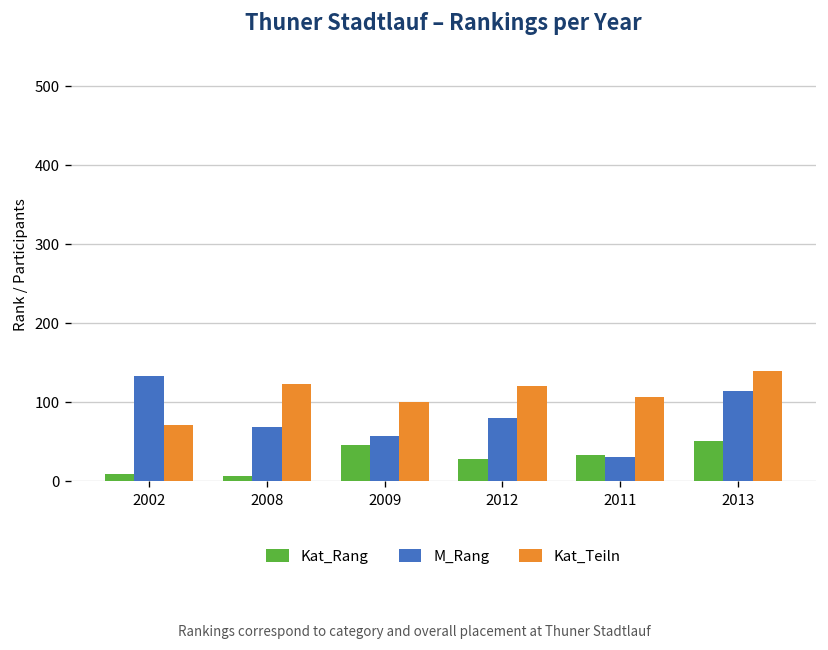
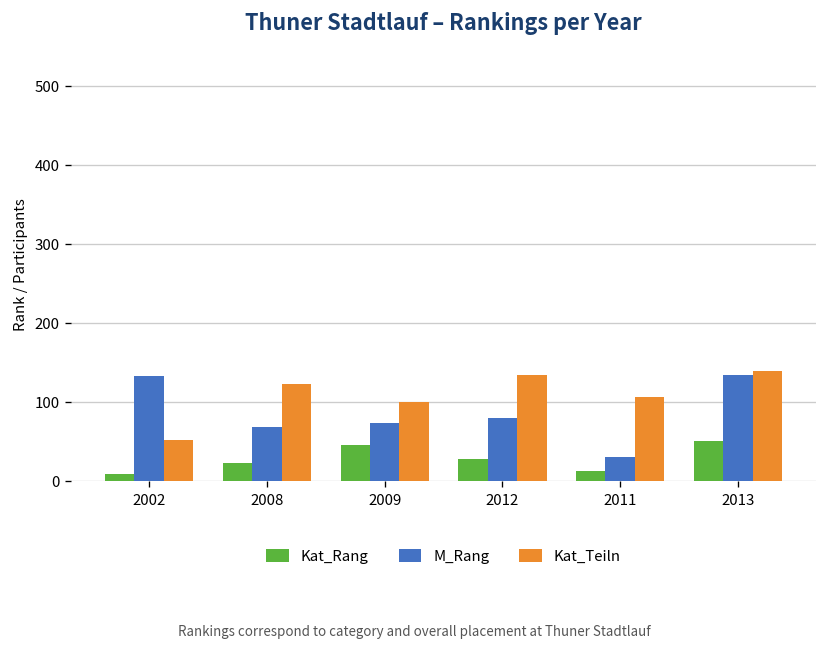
Kat_Teiln, 2002: 70 -> 50
Kat_Rang, 2008: 10 -> 20
M_Rang, 2009: 60 -> 70
Kat_Teiln, 2012: 120 -> 140
Kat_Rang, 2011: 30 -> 10
M_Rang, 2013: 110 -> 130
